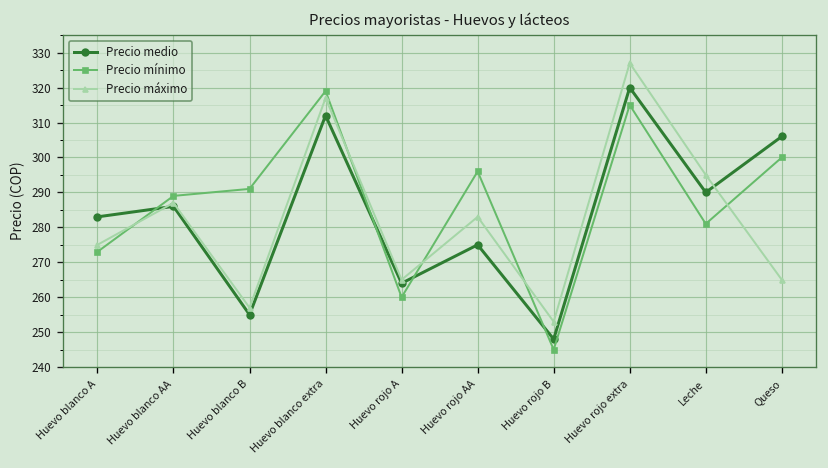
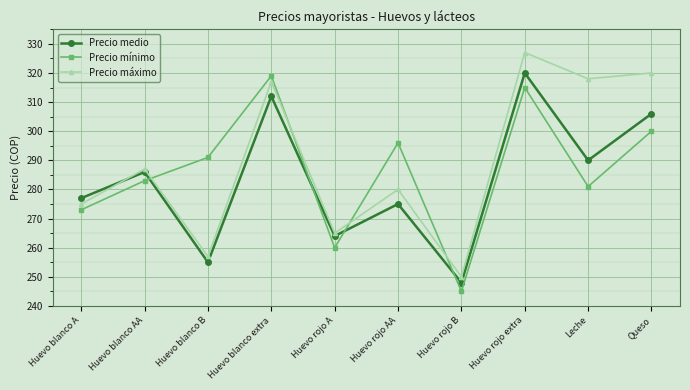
Precio medio, Huevo blanco A: 283 -> 277
Precio mínimo, Huevo blanco AA: 289 -> 283
Precio máximo, Huevo rojo AA: 283 -> 280
Precio máximo, Huevo rojo B: 253 -> 250
Precio máximo, Leche: 295 -> 318
Precio máximo, Queso: 265 -> 320
